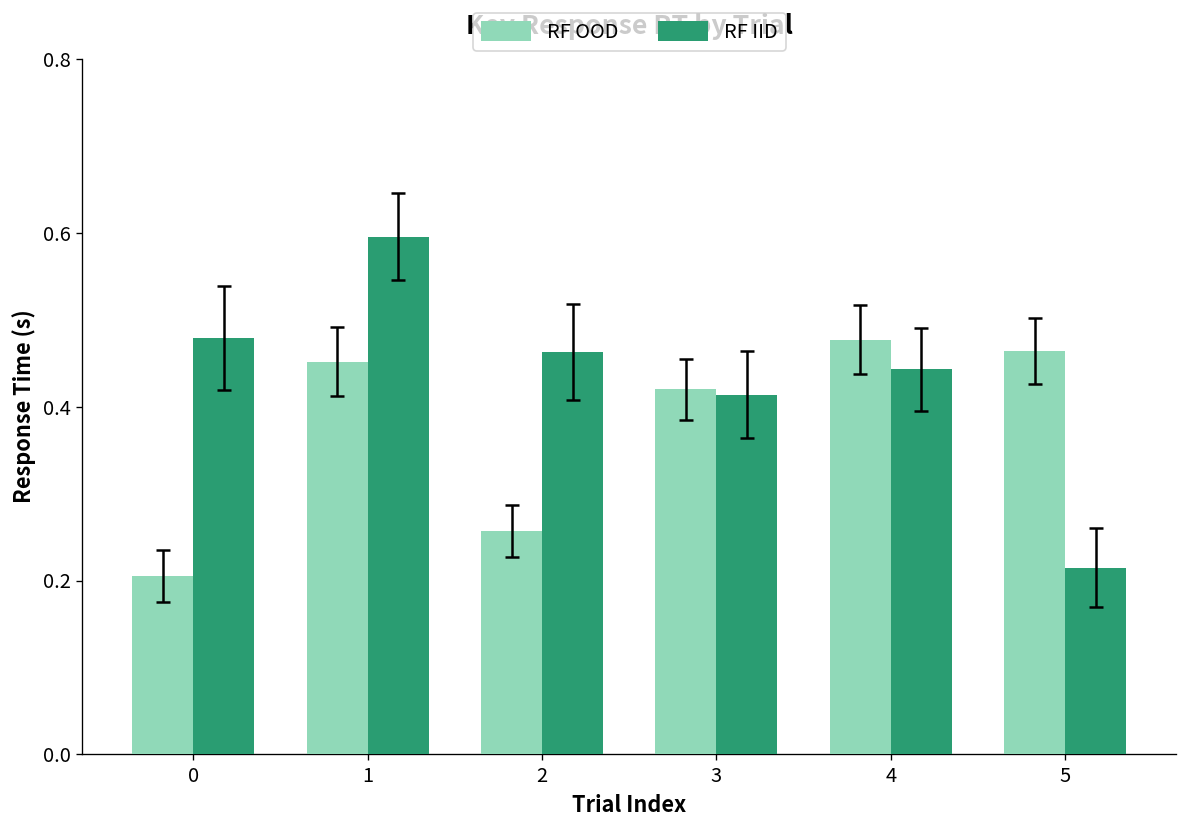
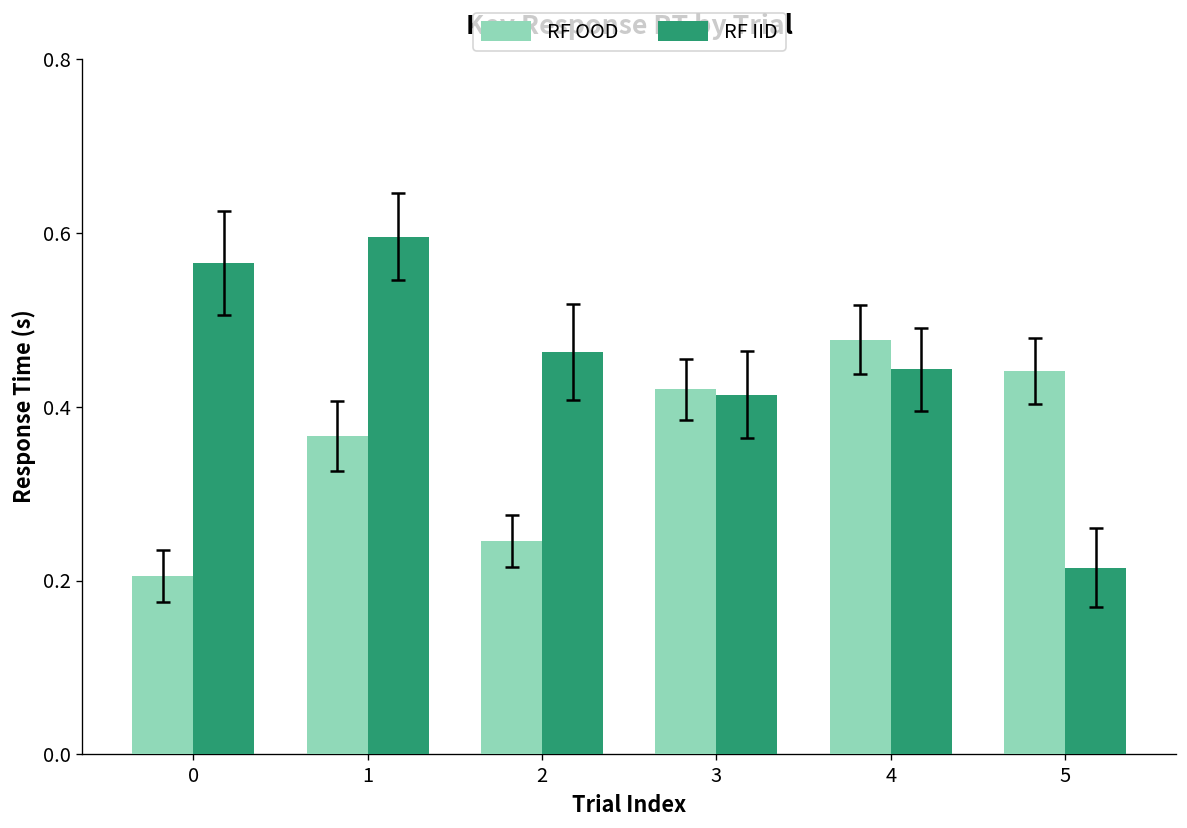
RF IID, 0: 0.48 -> 0.57
RF OOD, 1: 0.45 -> 0.37
RF OOD, 2: 0.26 -> 0.25
RF OOD, 5: 0.46 -> 0.44
